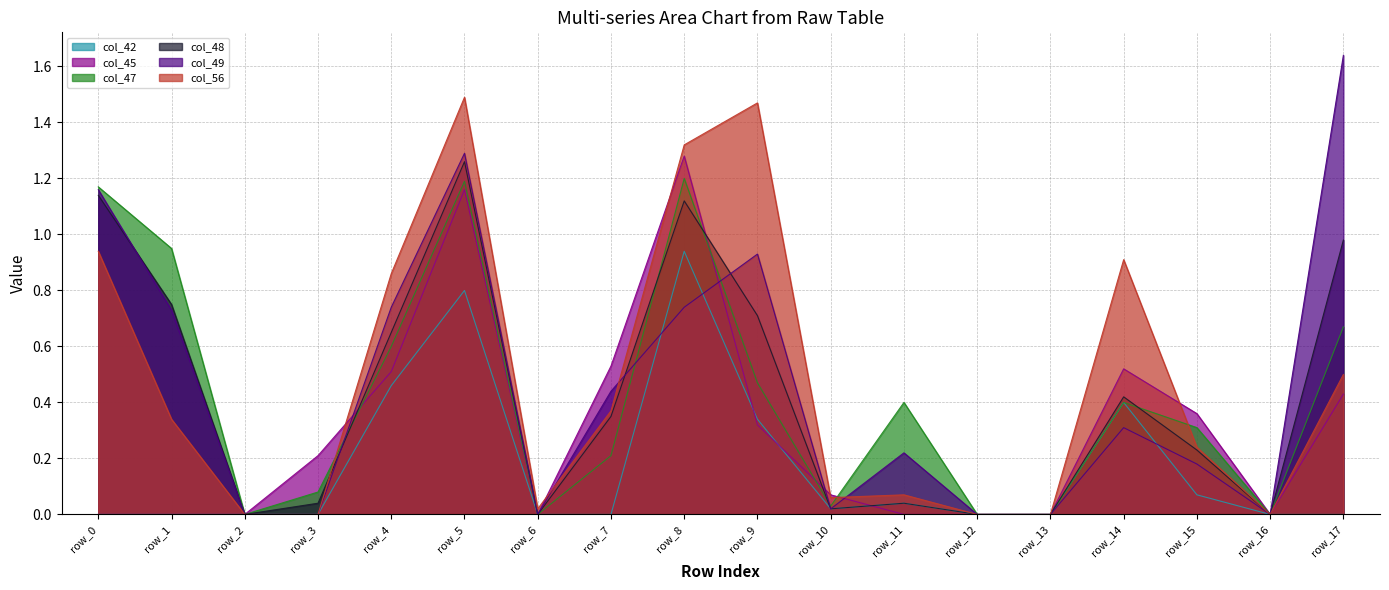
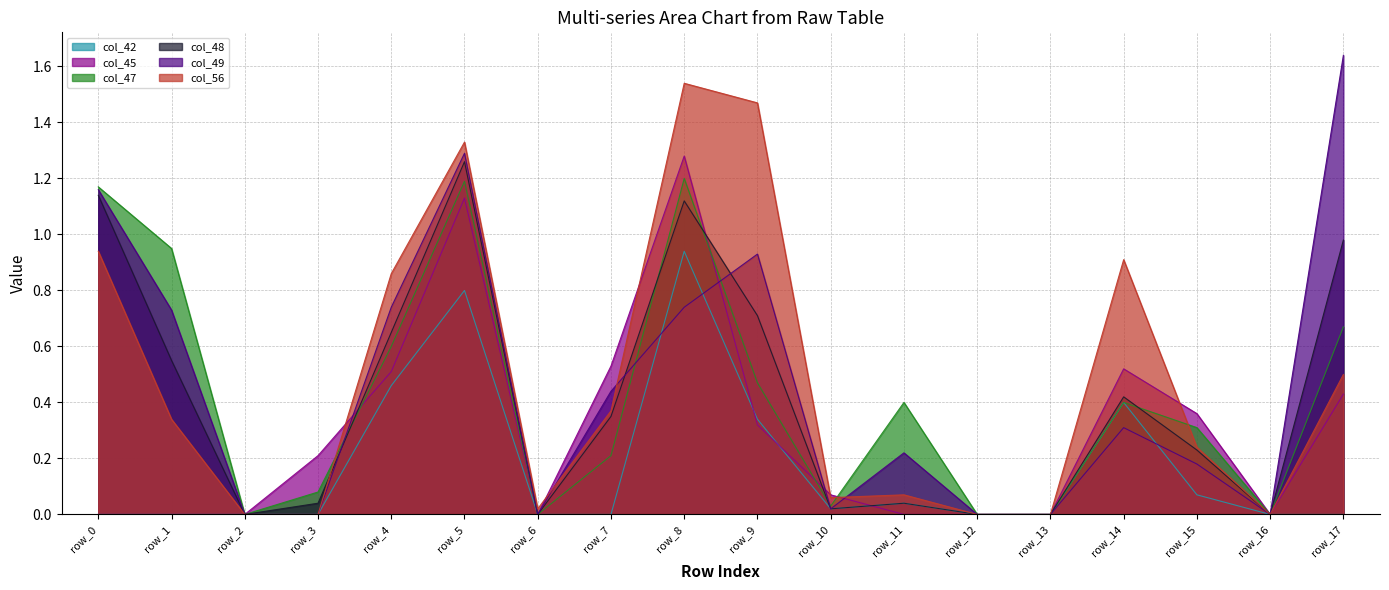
col_48, row_1: 0.75 -> 0.55
col_45, row_5: 1.16 -> 1.13
col_56, row_5: 1.49 -> 1.33
col_56, row_8: 1.32 -> 1.54
